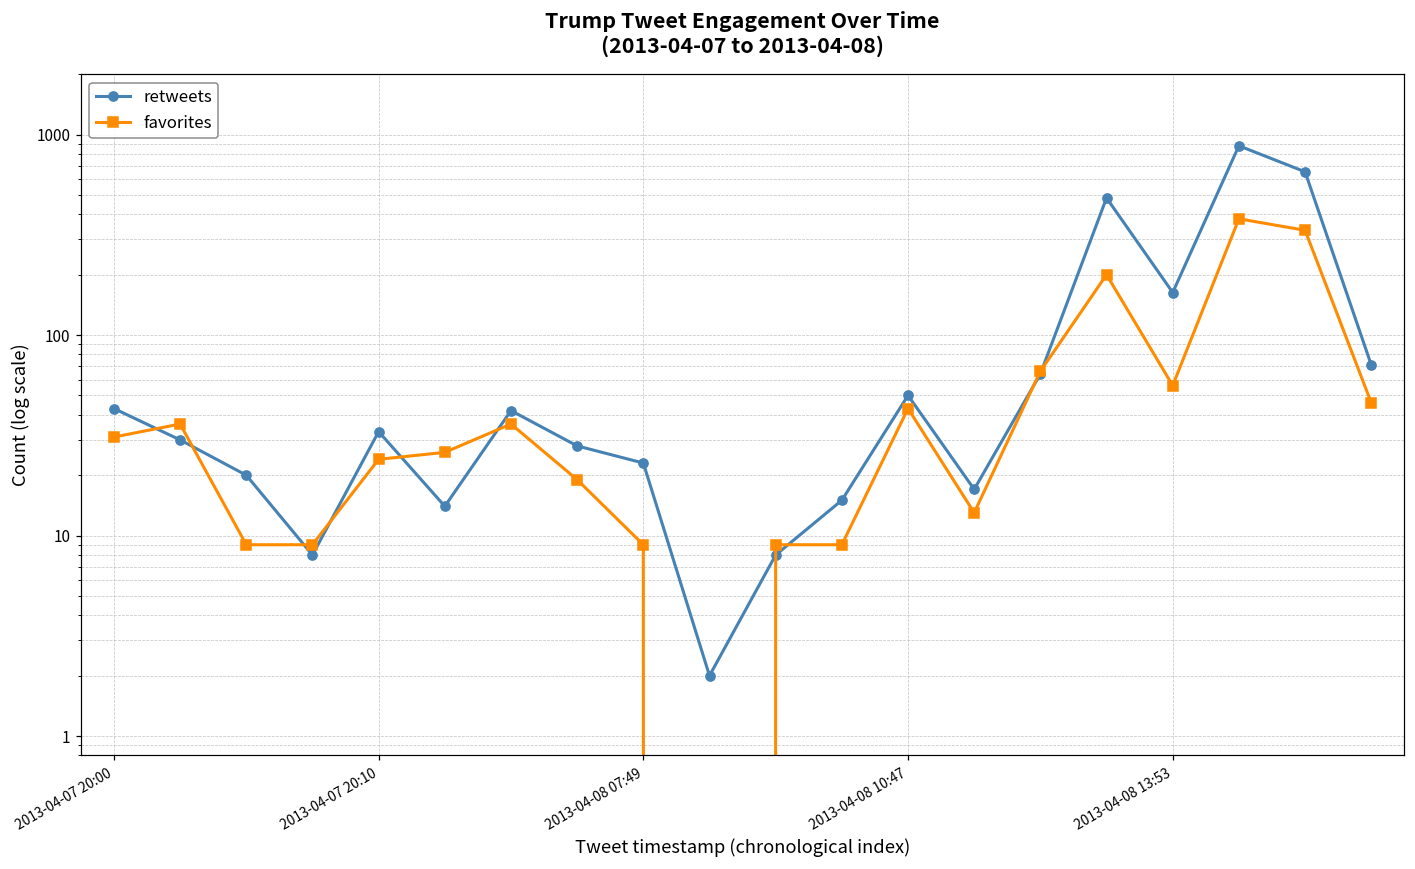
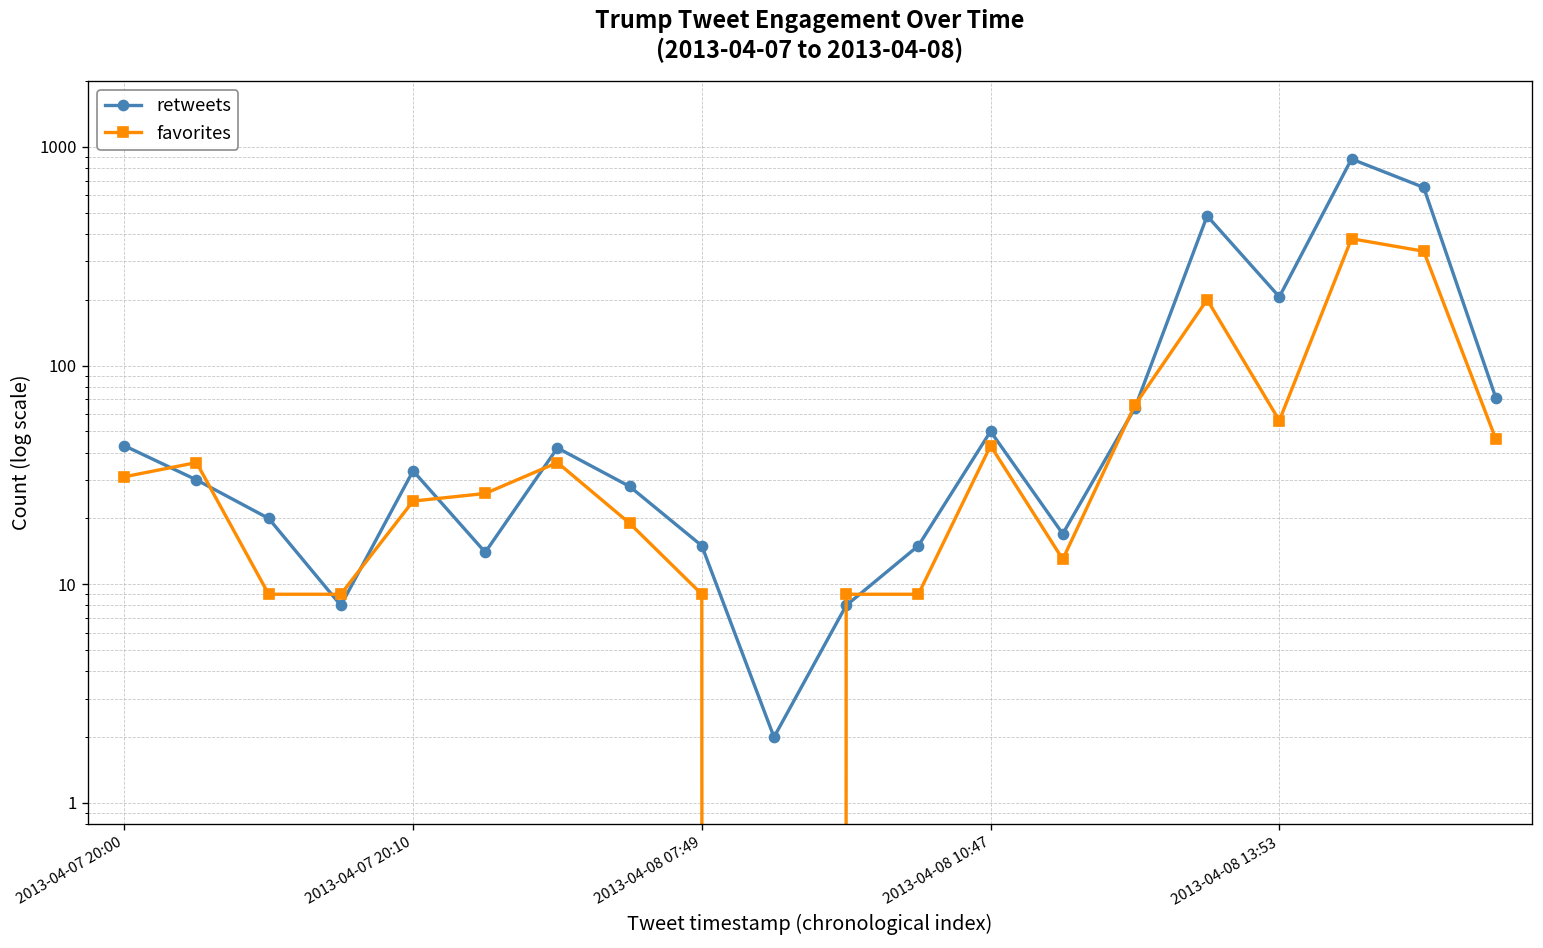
retweets, 2013-04-08 07:49: 23 -> 15
retweets, 2013-04-08 13:53: 160 -> 210
